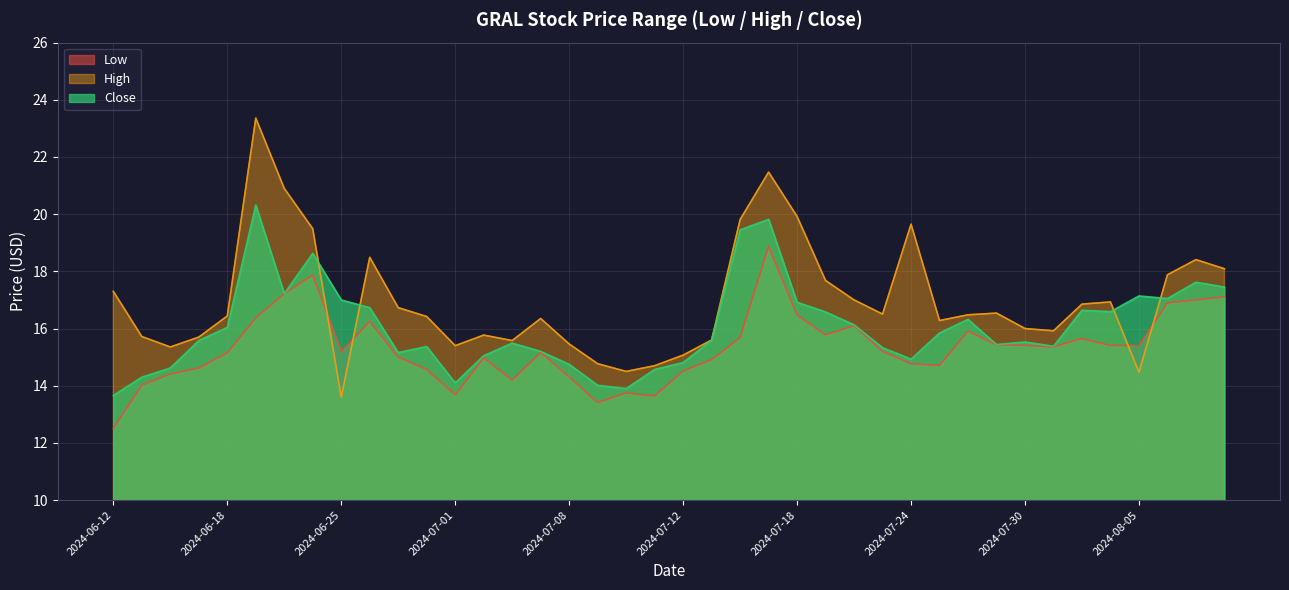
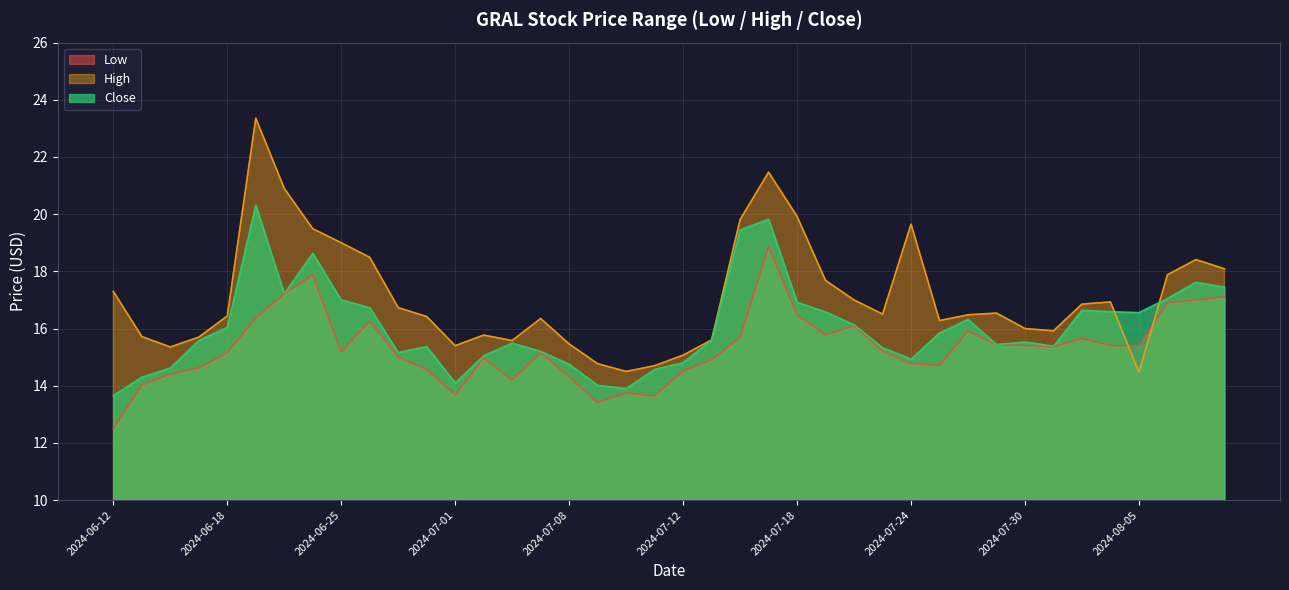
High, 2024-06-25: 13.6 -> 19.0
Close, 2024-08-05: 17.1 -> 16.6
